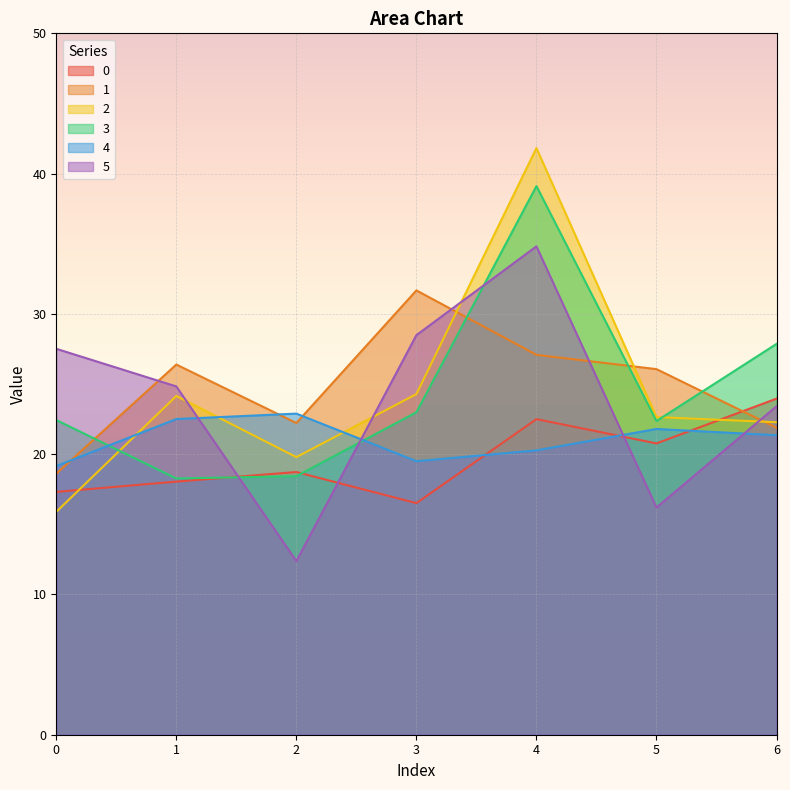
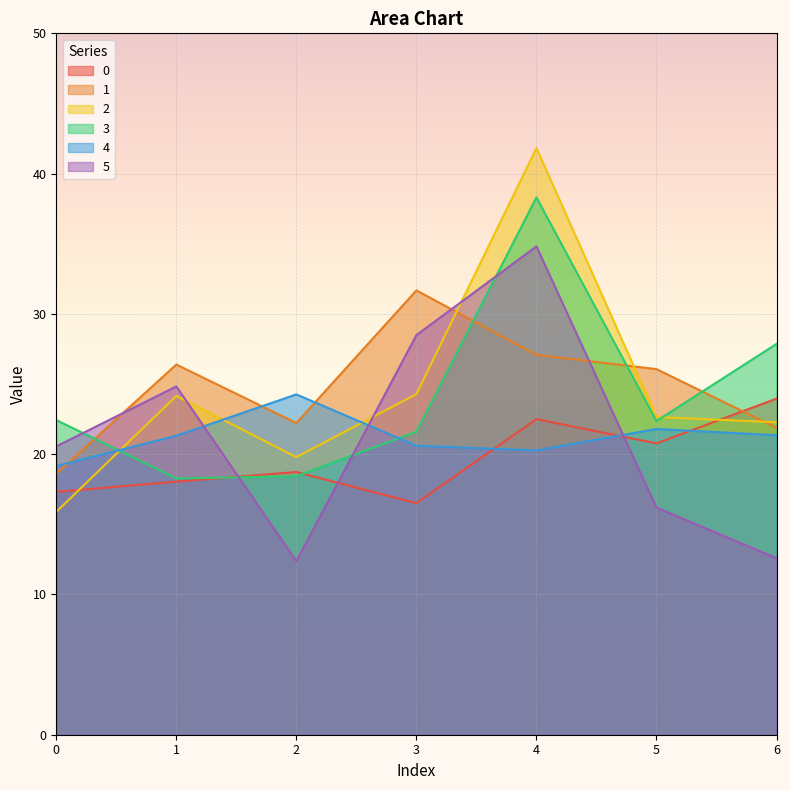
5, 0: 27.5 -> 20.6
4, 1: 22.5 -> 21.3
4, 2: 22.9 -> 24.3
3, 3: 23.0 -> 21.6
4, 3: 19.5 -> 20.6
3, 4: 39.1 -> 38.3
5, 6: 23.4 -> 12.6
